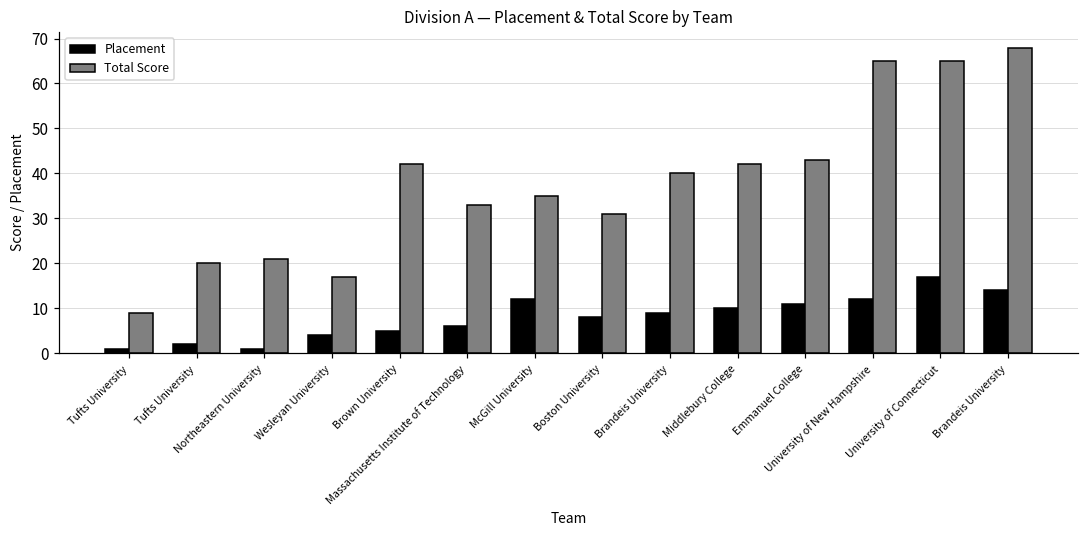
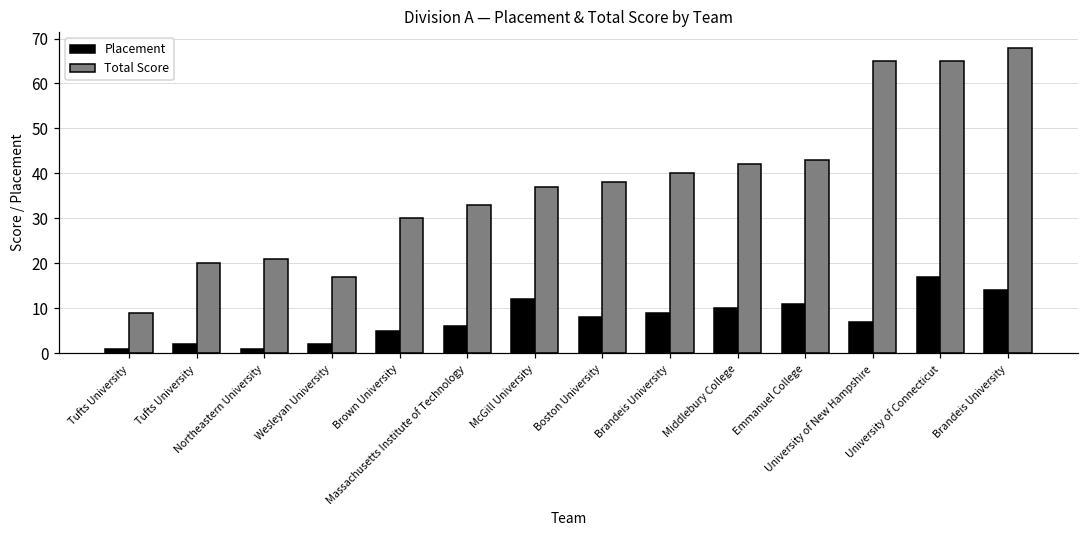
Placement, Wesleyan University: 4 -> 2
Total Score, Brown University: 42 -> 30
Total Score, McGill University: 35 -> 37
Total Score, Boston University: 31 -> 38
Placement, University of New Hampshire: 12 -> 7
